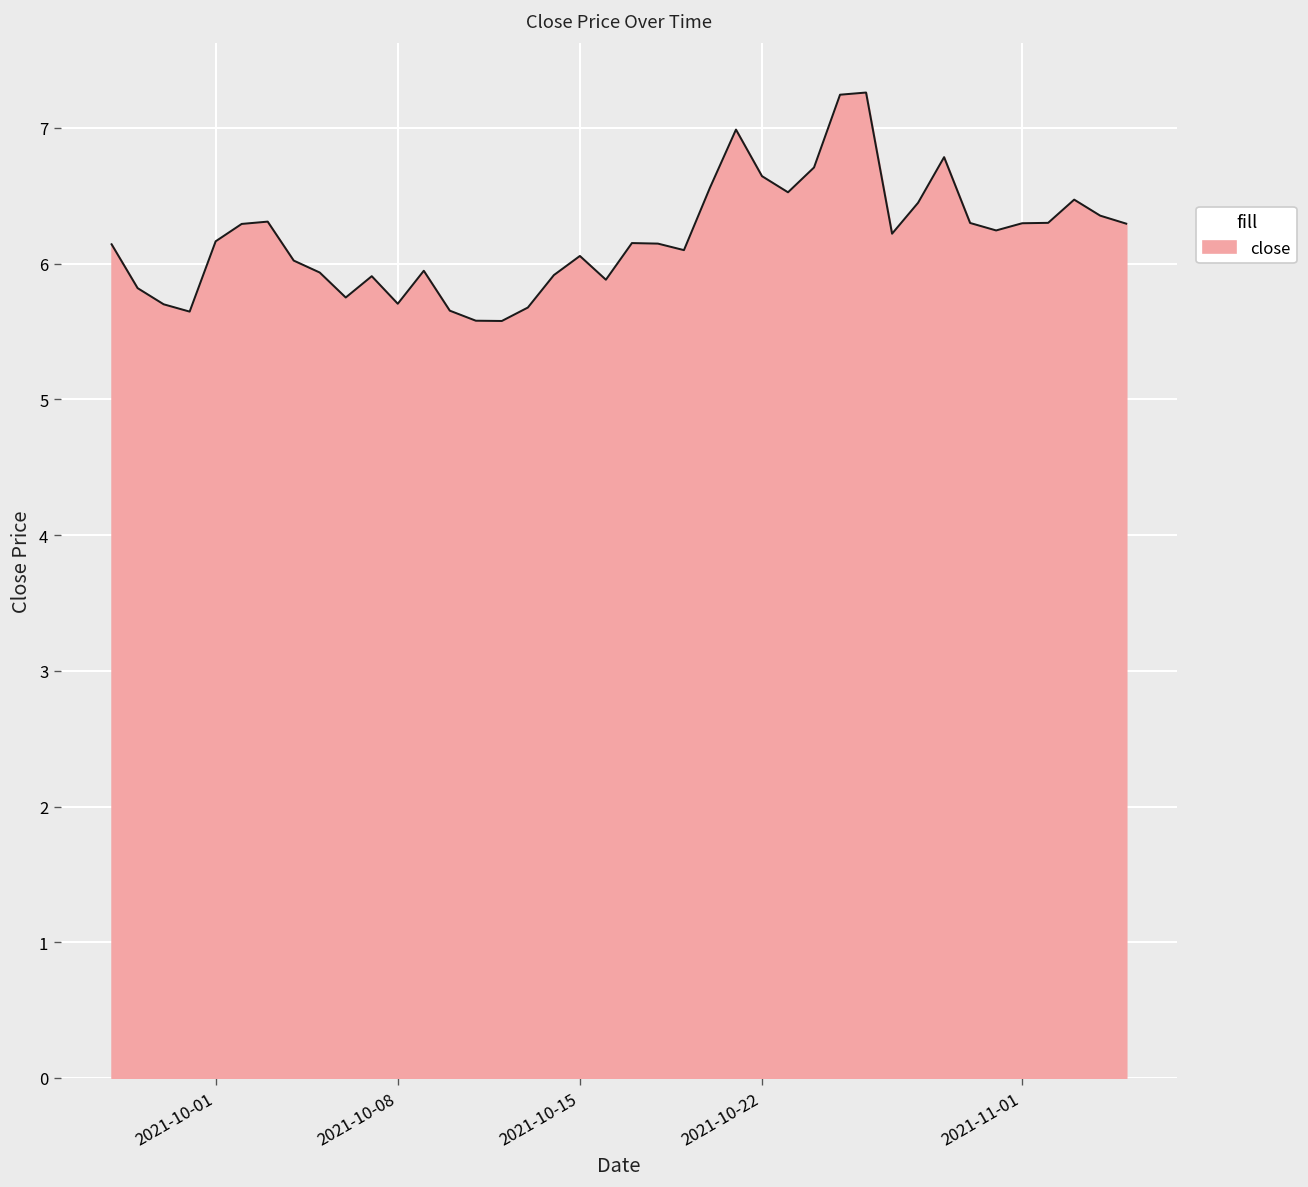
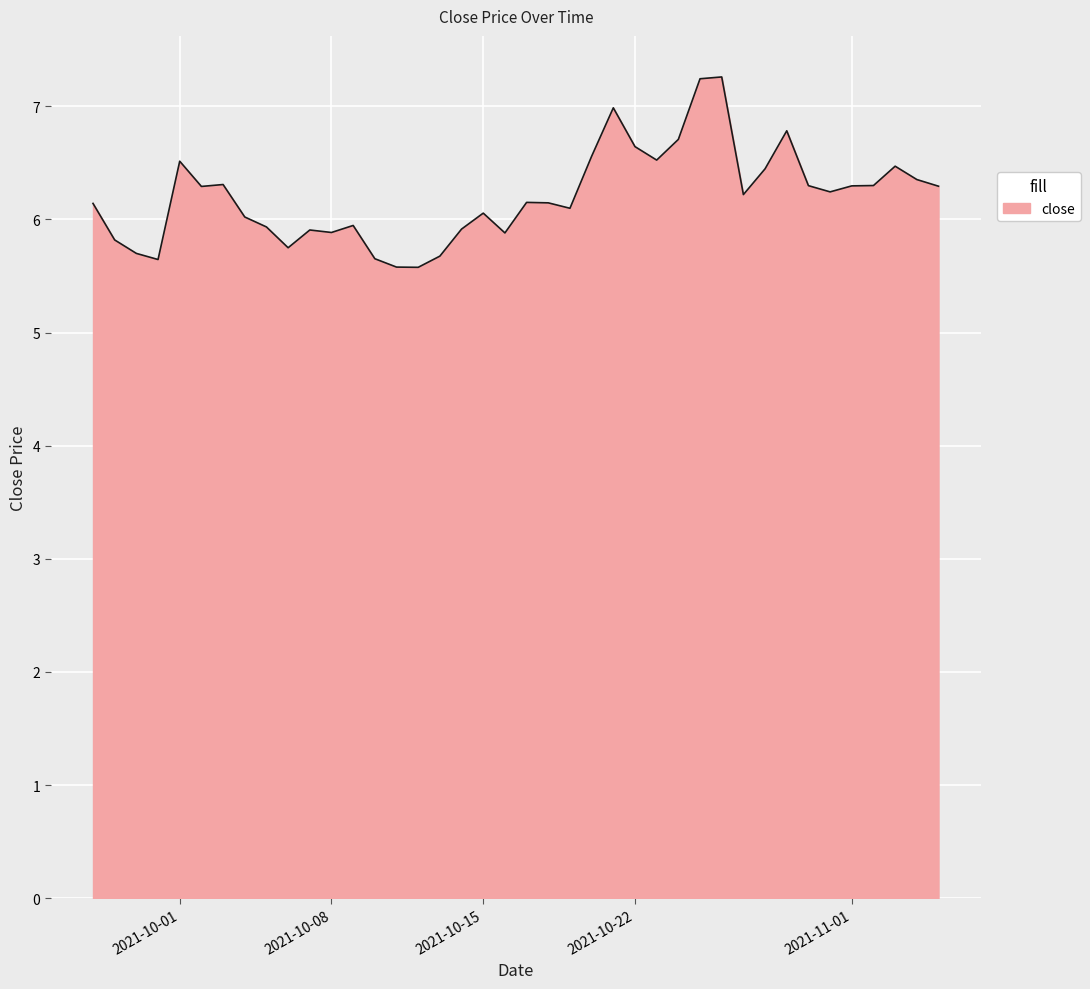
2021-10-01: 6.16 -> 6.52
2021-10-08: 5.70 -> 5.89
